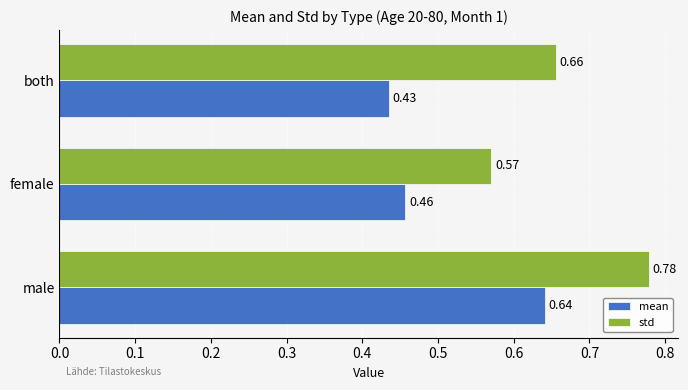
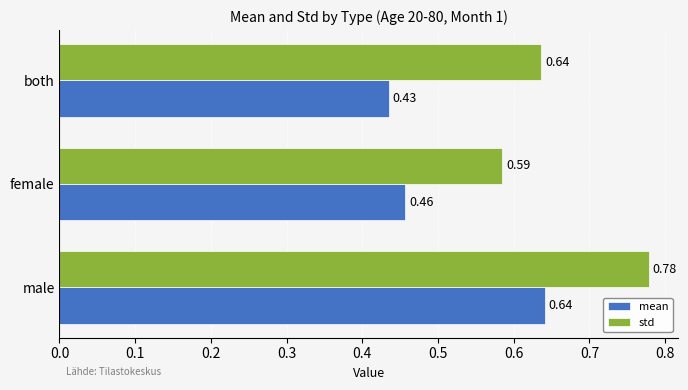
std, both: 0.66 -> 0.64
std, female: 0.57 -> 0.59
